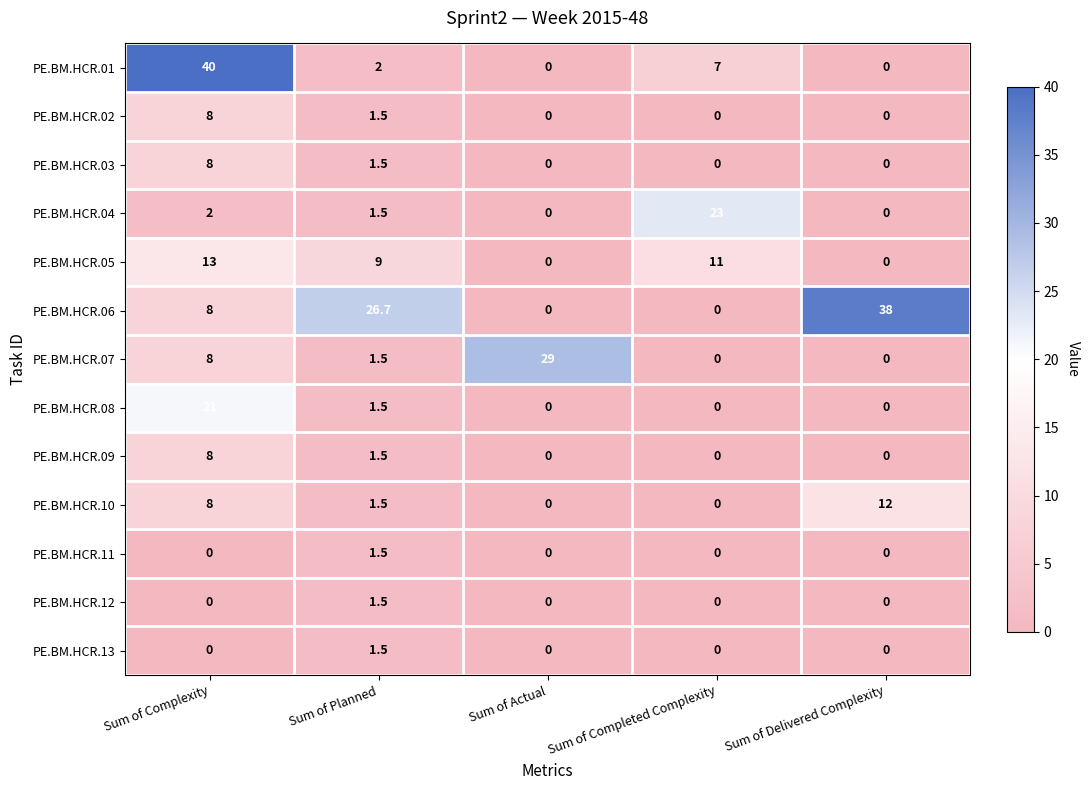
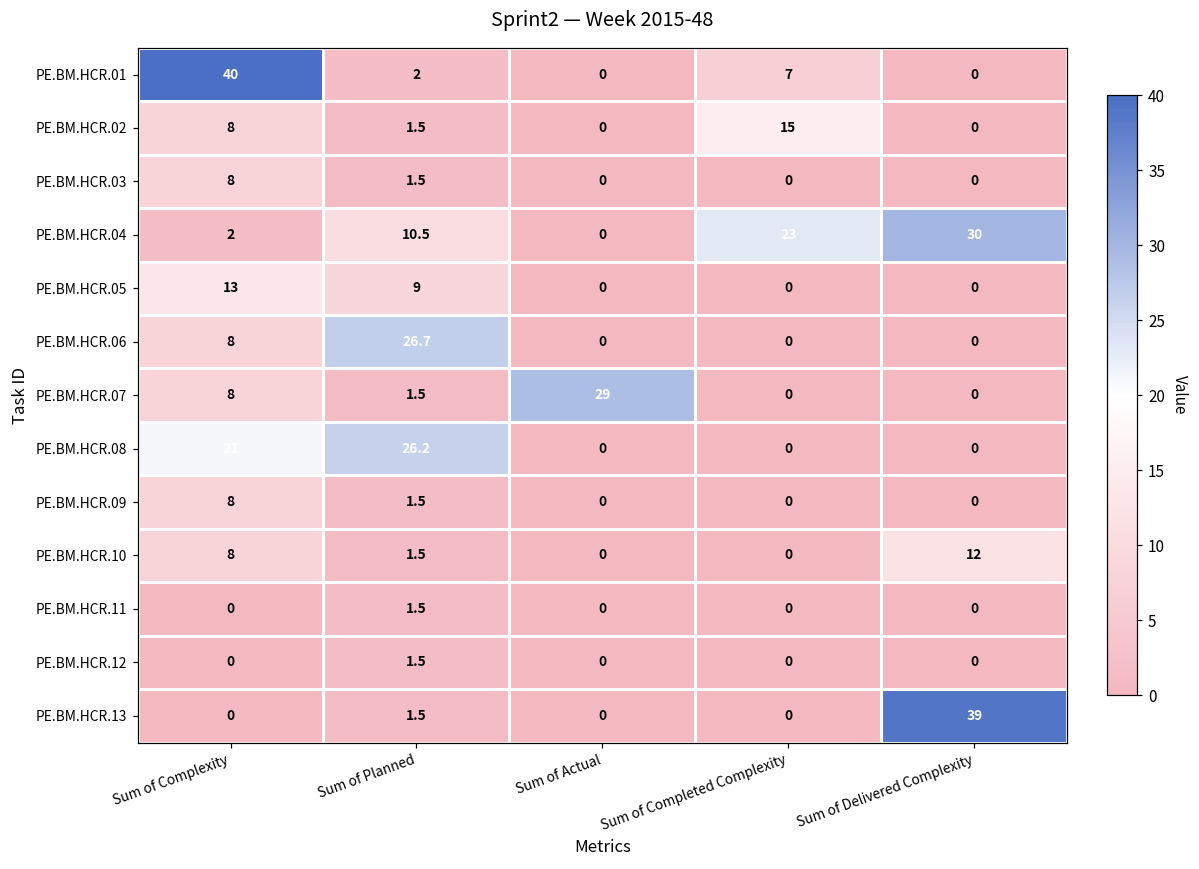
PE.BM.HCR.02, Sum of Completed Complexity: 0 -> 15
PE.BM.HCR.04, Sum of Planned: 1.5 -> 10.5
PE.BM.HCR.04, Sum of Delivered Complexity: 0 -> 30
PE.BM.HCR.05, Sum of Completed Complexity: 11 -> 0
PE.BM.HCR.06, Sum of Delivered Complexity: 38 -> 0
PE.BM.HCR.08, Sum of Planned: 1.5 -> 26.2
PE.BM.HCR.13, Sum of Delivered Complexity: 0 -> 39
